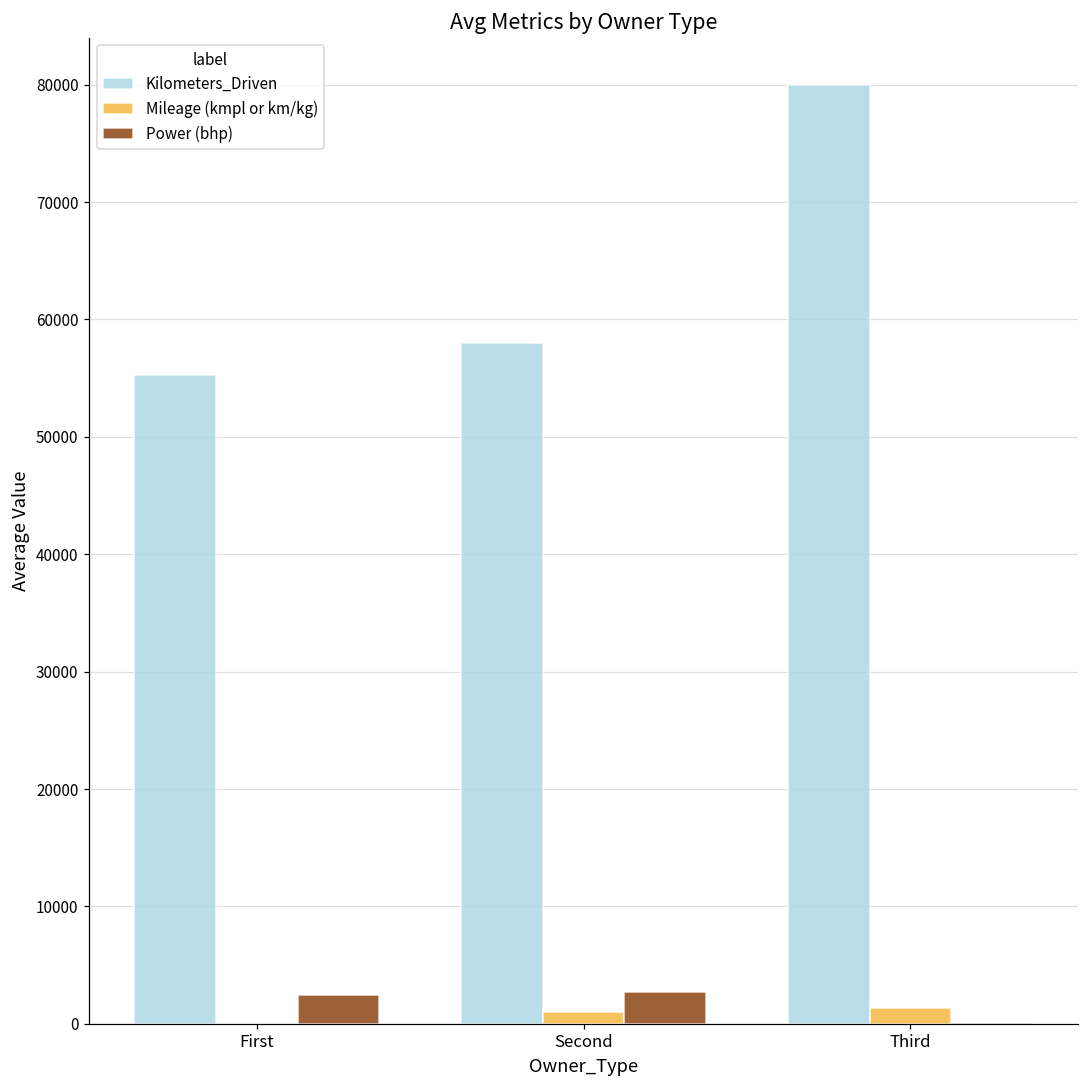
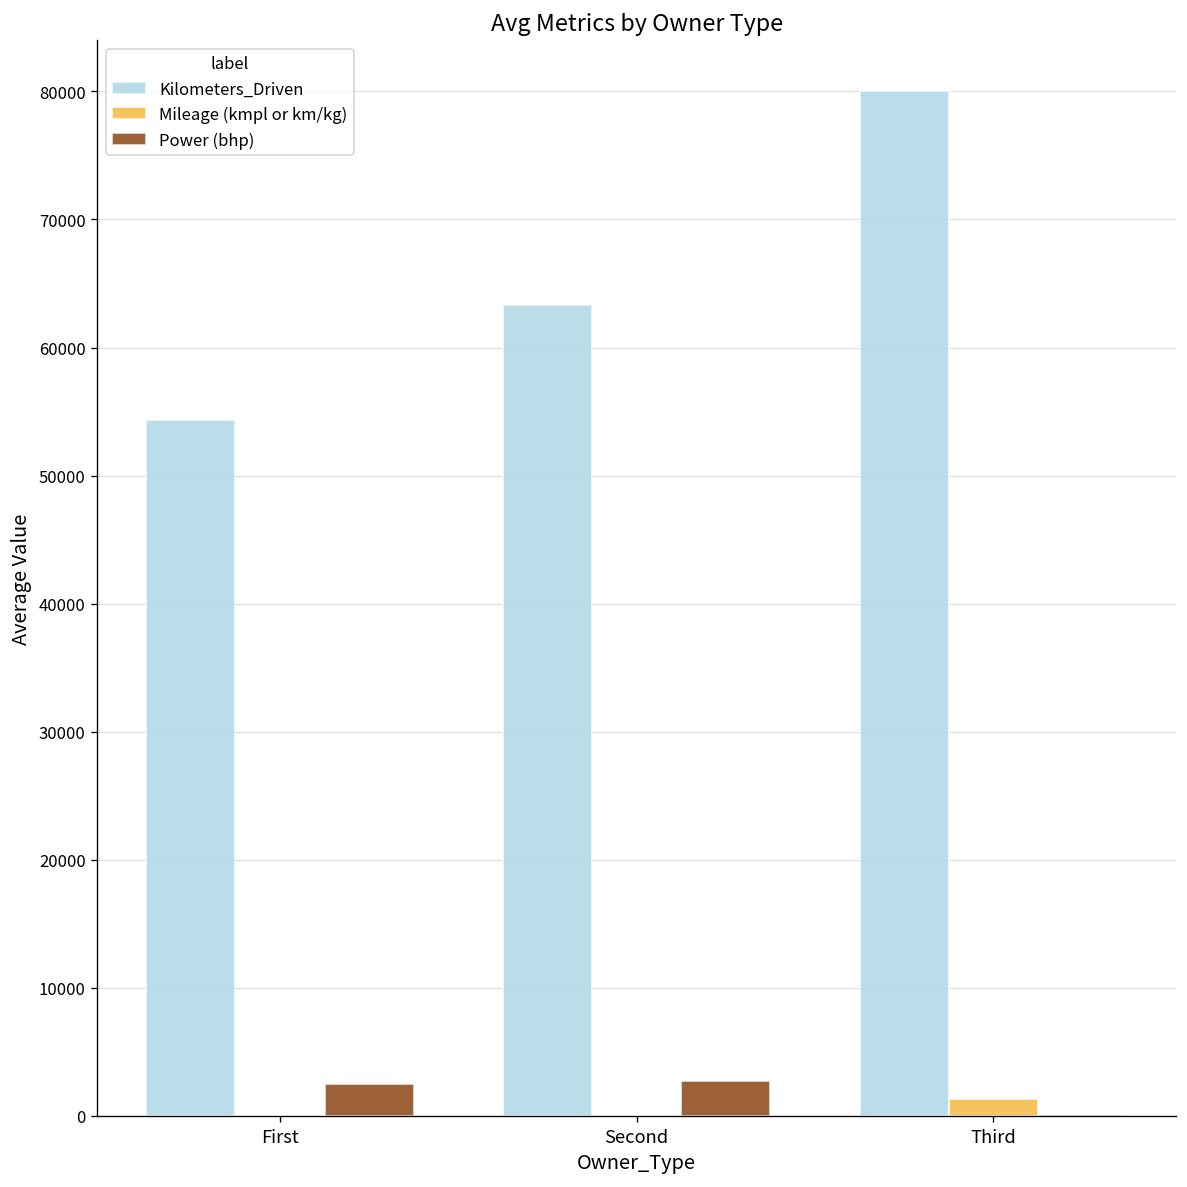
Kilometers_Driven, First: 55300 -> 54400
Kilometers_Driven, Second: 58000 -> 63400
Mileage (kmpl or km/kg), Second: 1000 -> 0
